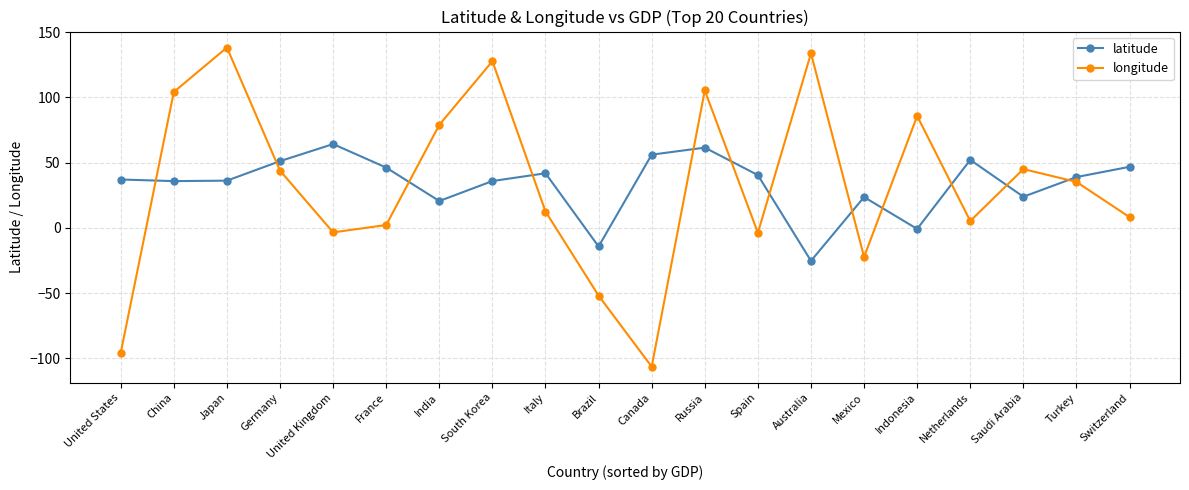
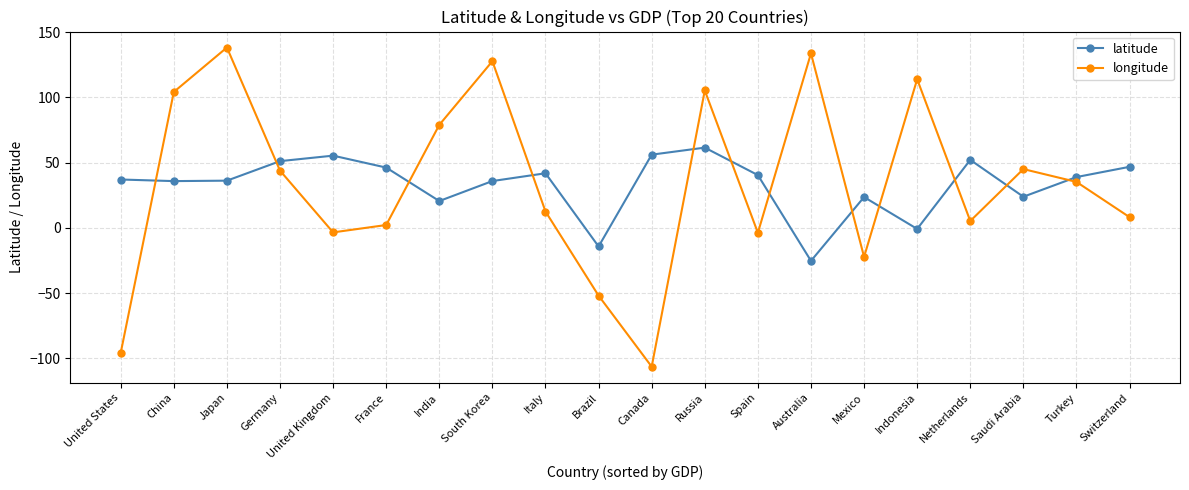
latitude, United Kingdom: 64 -> 55
longitude, Indonesia: 86 -> 114
